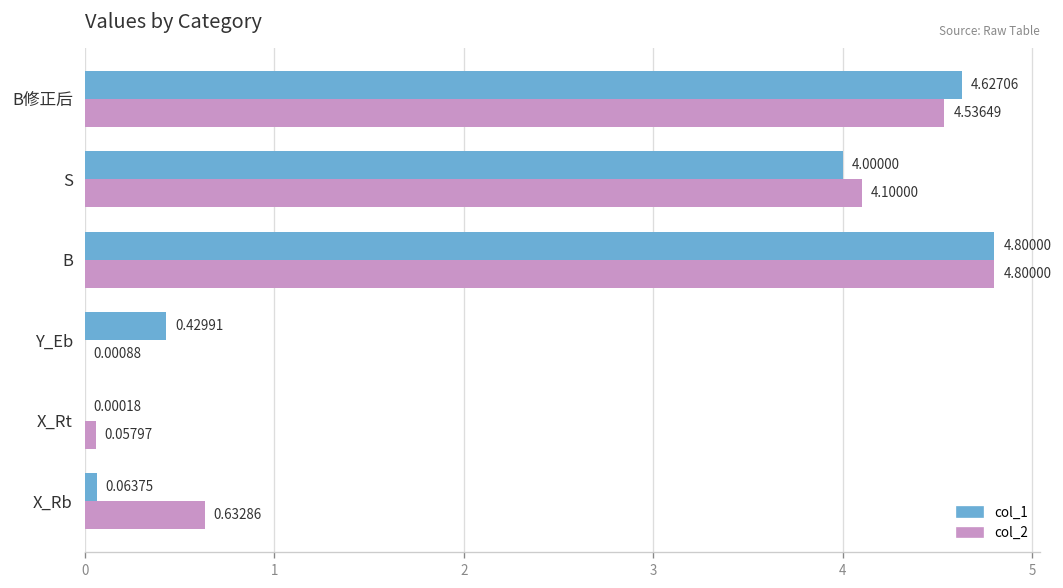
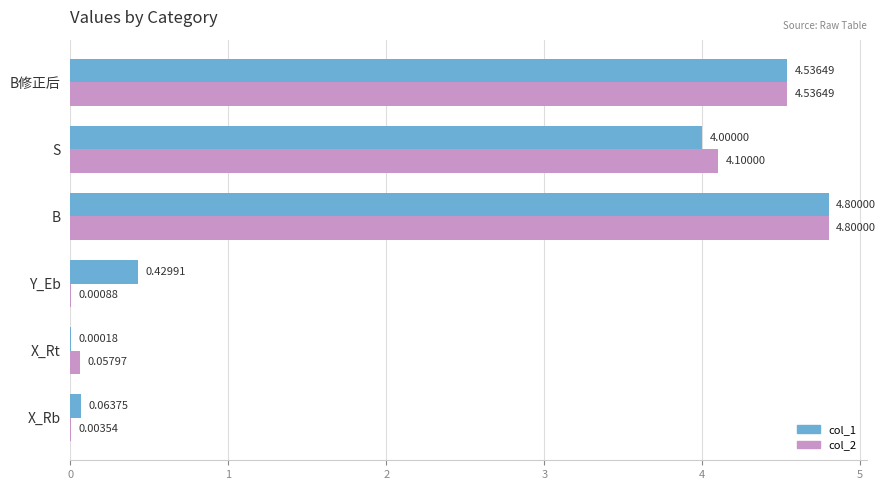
col_1, B修正后: 4.62706 -> 4.53649
col_2, X_Rb: 0.63286 -> 0.00354
